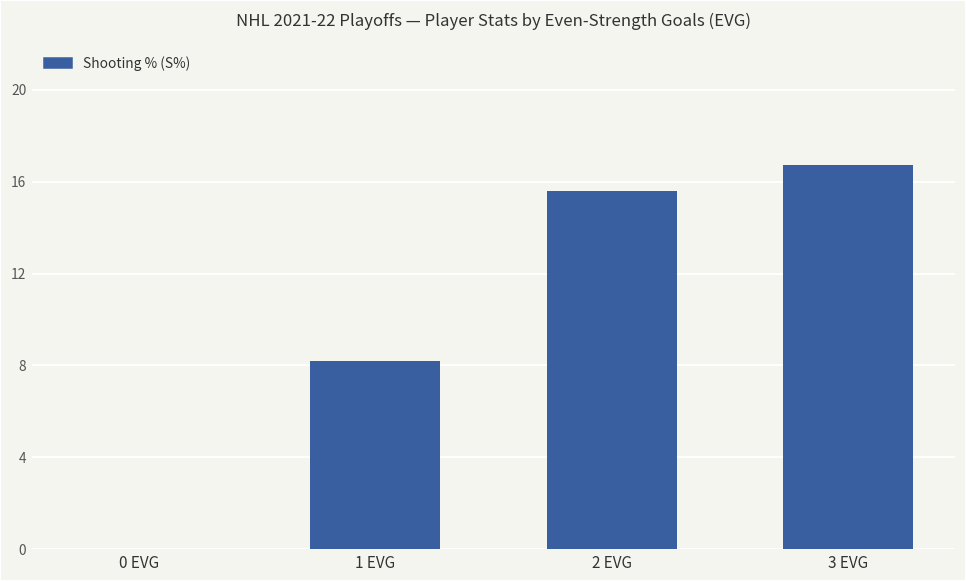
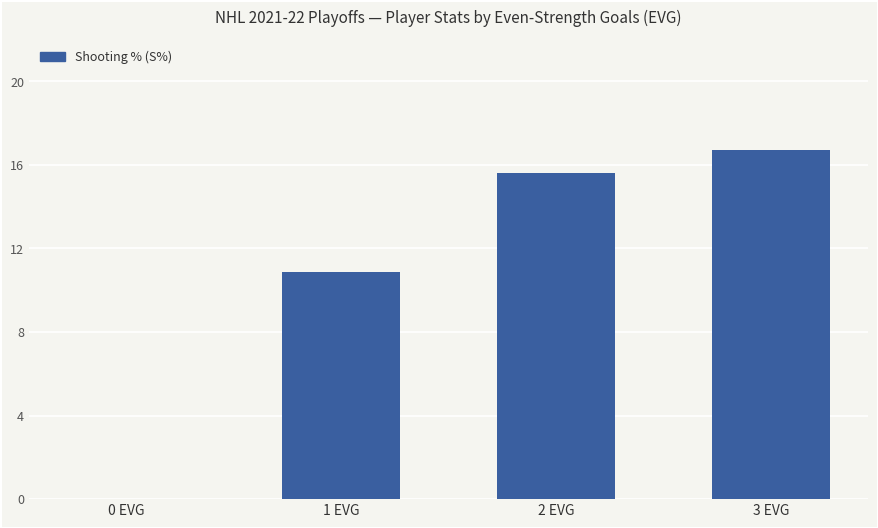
1 EVG: 8.2 -> 10.9
